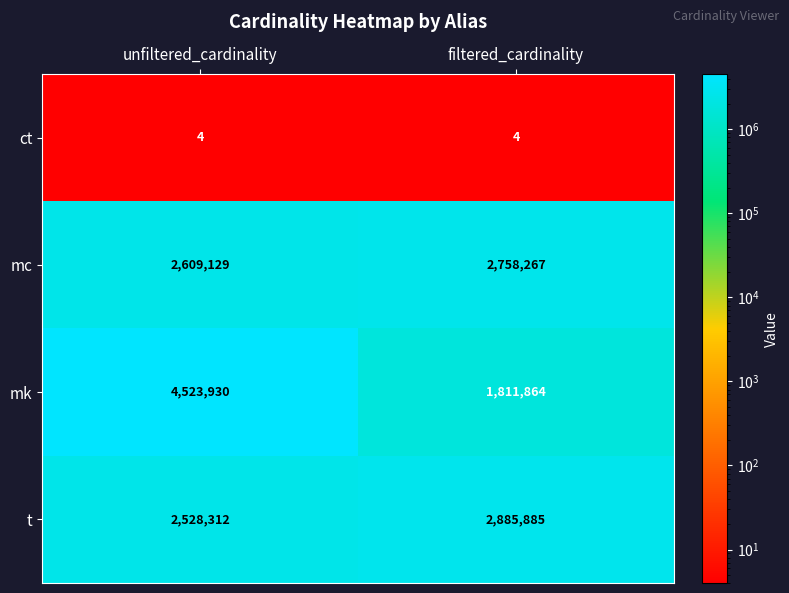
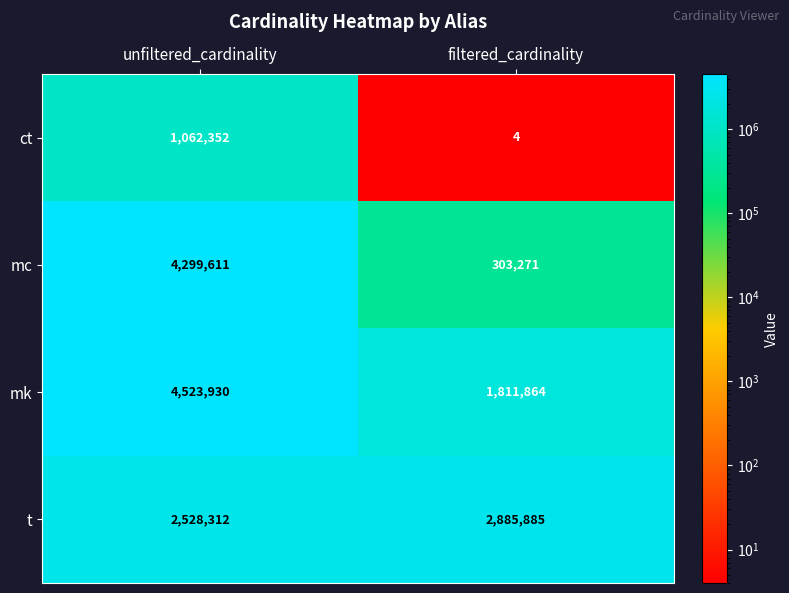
ct, unfiltered_cardinality: 4 -> 1,062,352
mc, unfiltered_cardinality: 2,609,129 -> 4,299,611
mc, filtered_cardinality: 2,758,267 -> 303,271
